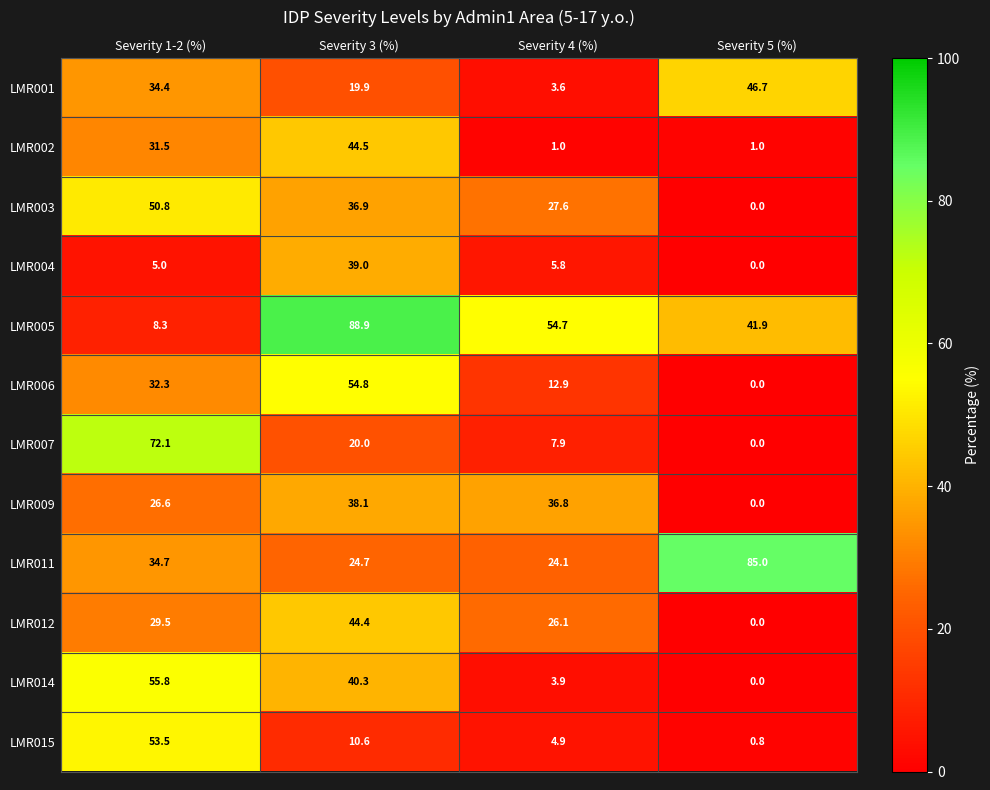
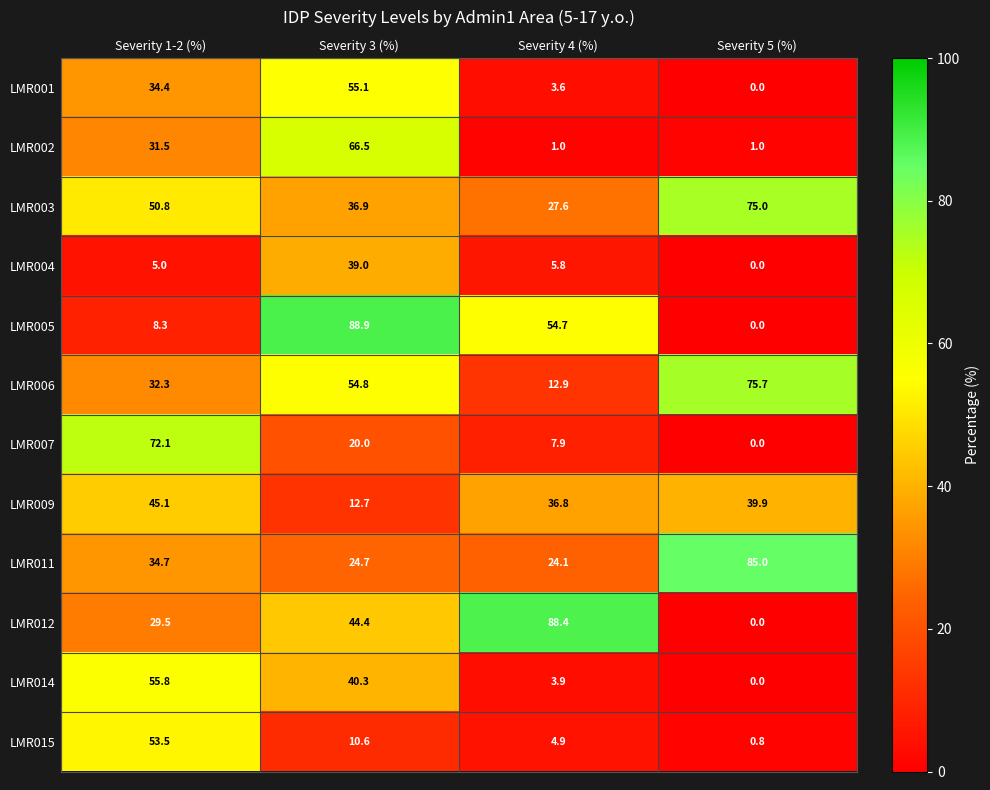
LMR001, Severity 3 (%): 19.9 -> 55.1
LMR001, Severity 5 (%): 46.7 -> 0.0
LMR002, Severity 3 (%): 44.5 -> 66.5
LMR003, Severity 5 (%): 0.0 -> 75.0
LMR005, Severity 5 (%): 41.9 -> 0.0
LMR006, Severity 5 (%): 0.0 -> 75.7
LMR009, Severity 1-2 (%): 26.6 -> 45.1
LMR009, Severity 3 (%): 38.1 -> 12.7
LMR009, Severity 5 (%): 0.0 -> 39.9
LMR012, Severity 4 (%): 26.1 -> 88.4
